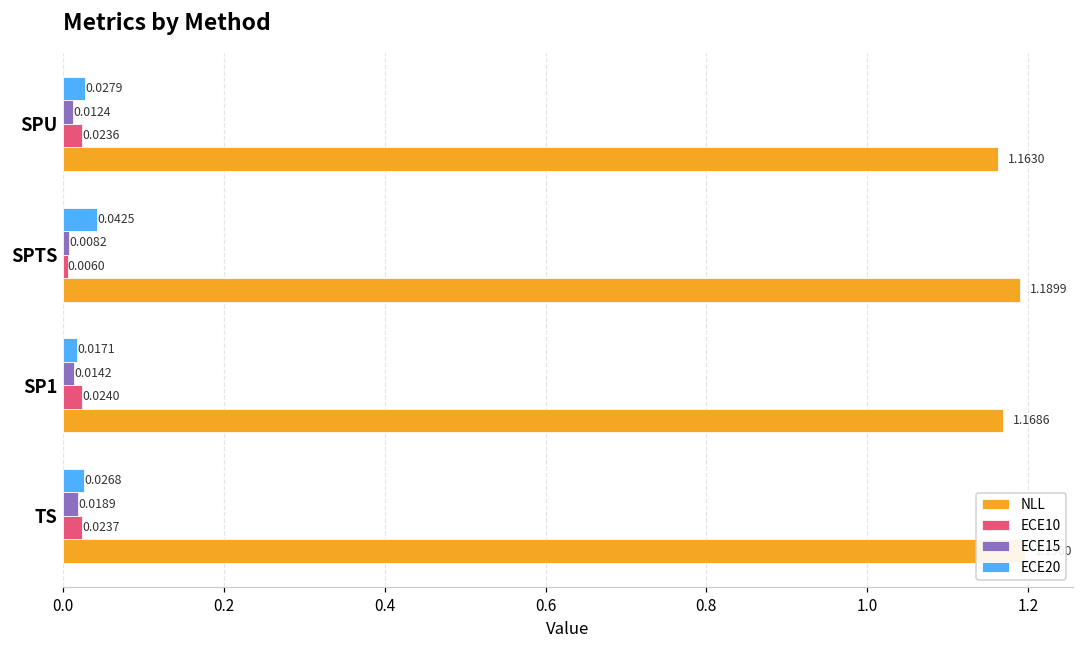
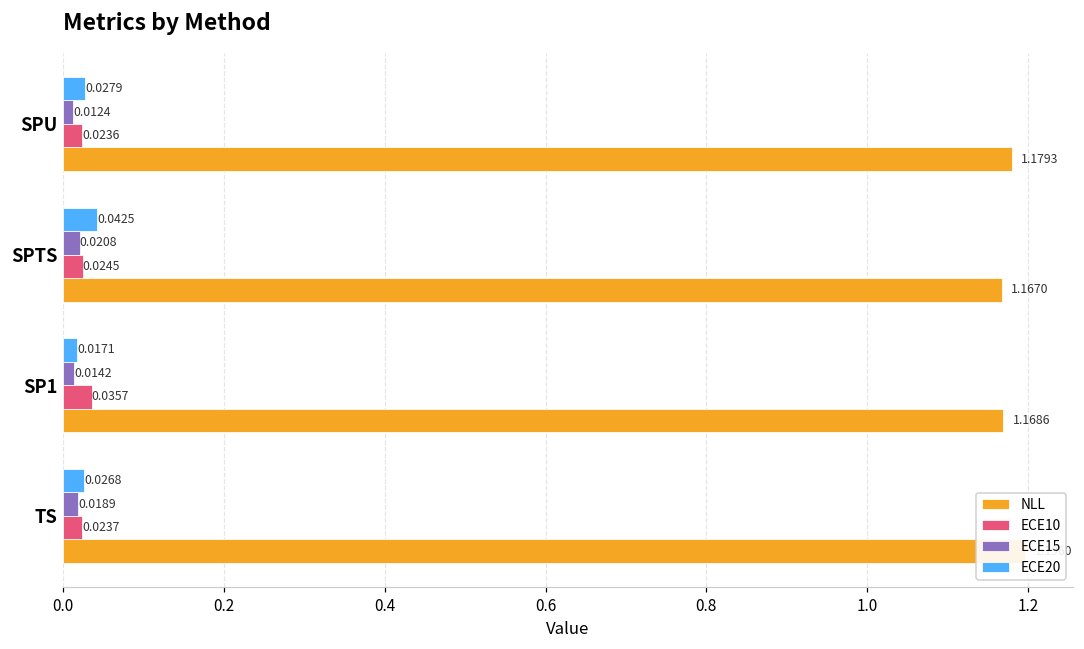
NLL, SPU: 1.1630 -> 1.1793
ECE15, SPTS: 0.0082 -> 0.0208
ECE10, SPTS: 0.0060 -> 0.0245
NLL, SPTS: 1.1899 -> 1.1670
ECE10, SP1: 0.0240 -> 0.0357
